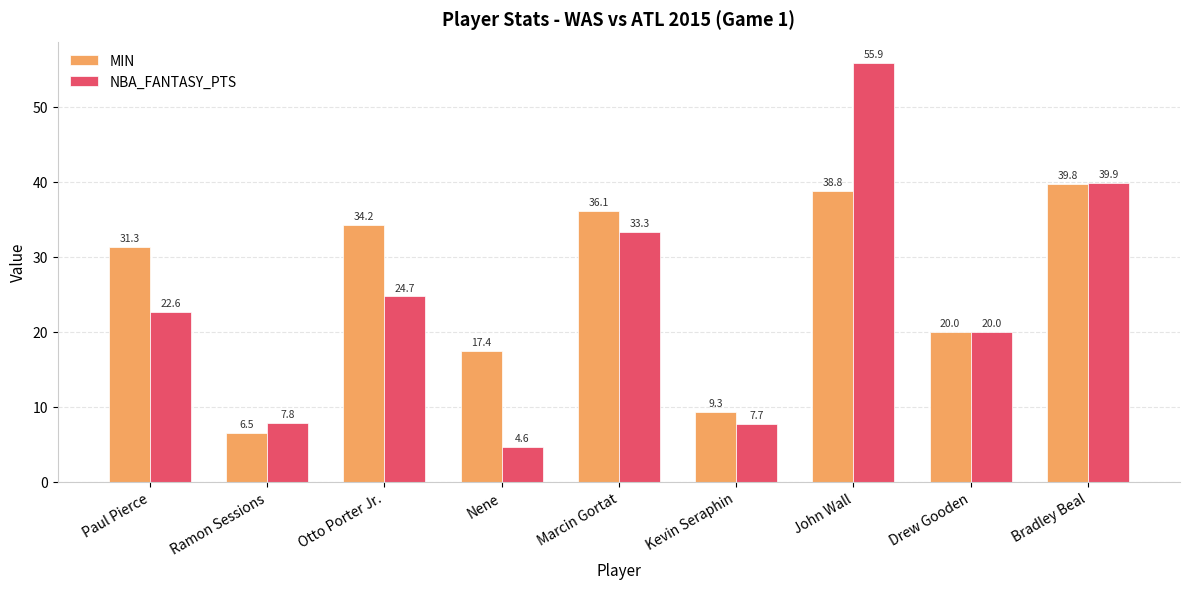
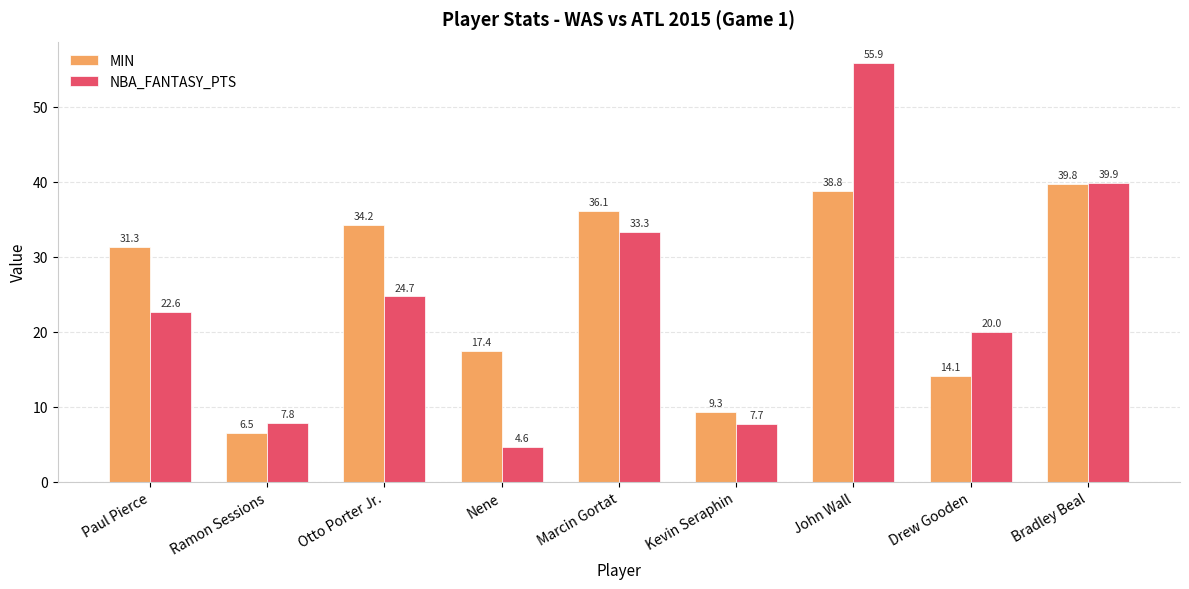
MIN, Drew Gooden: 20.0 -> 14.1
